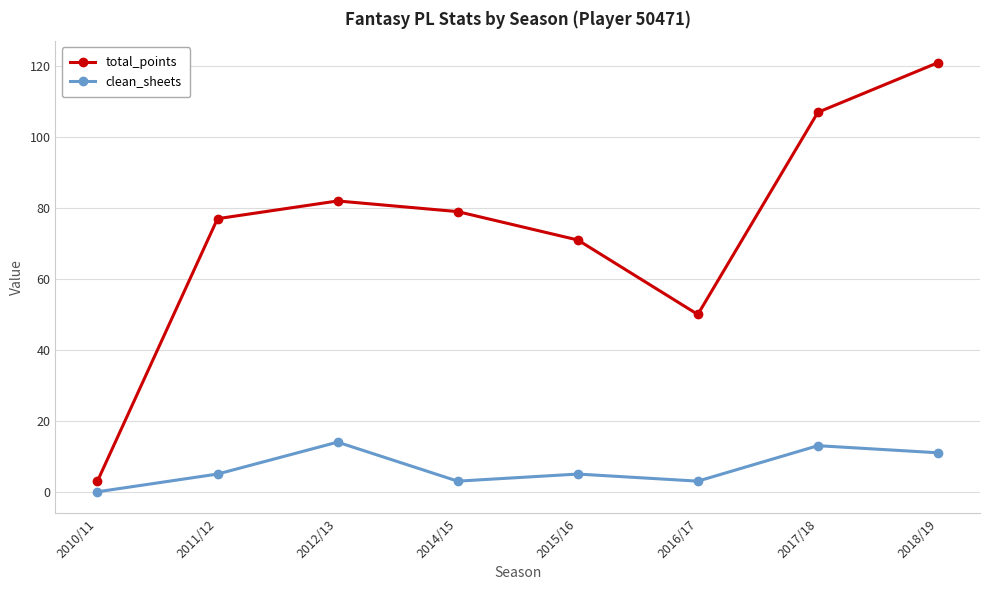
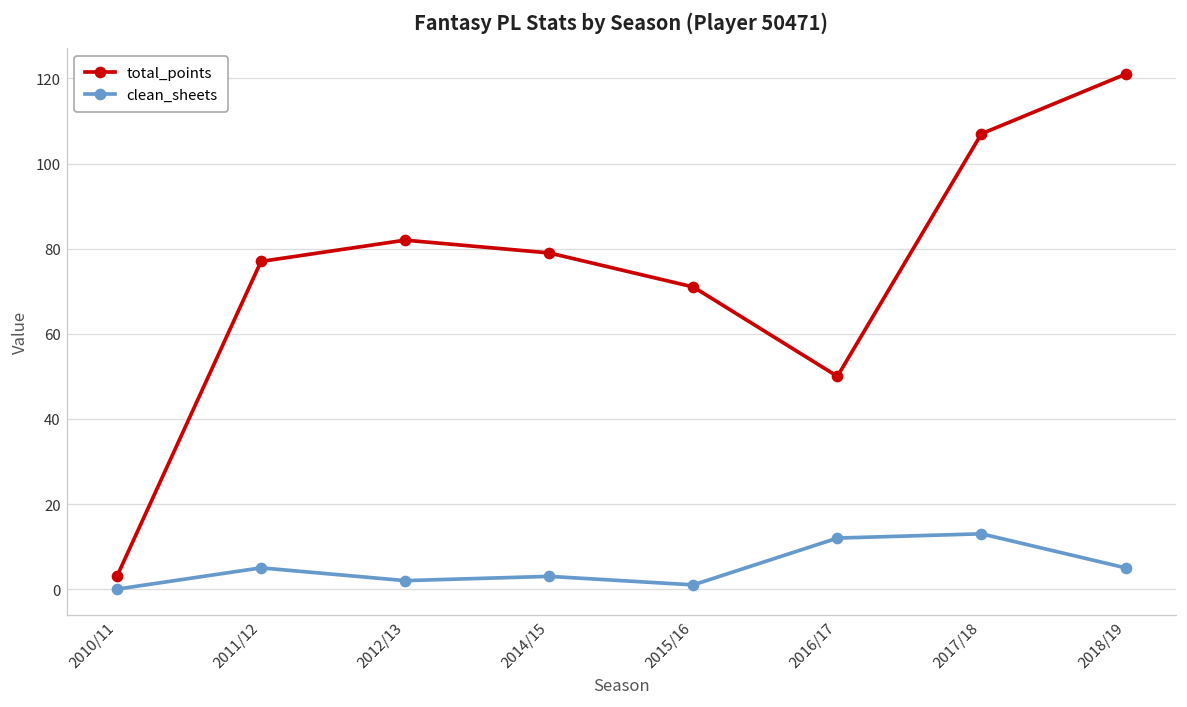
clean_sheets, 2012/13: 14 -> 2
clean_sheets, 2015/16: 5 -> 1
clean_sheets, 2016/17: 3 -> 12
clean_sheets, 2018/19: 11 -> 5
